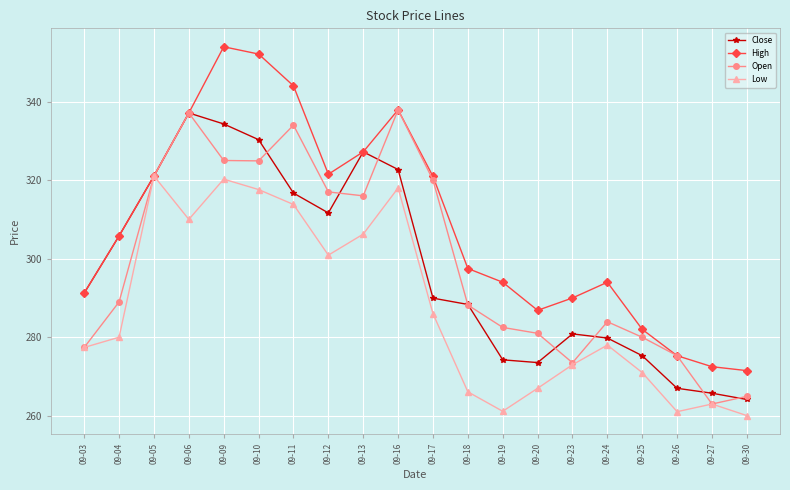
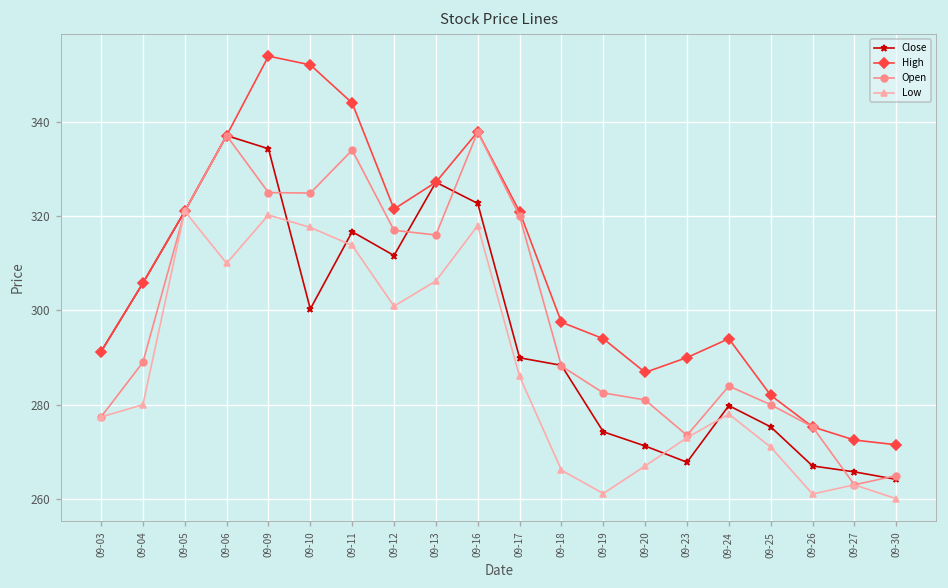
Close, 09-10: 330 -> 300
Close, 09-20: 274 -> 271
Close, 09-23: 281 -> 268
